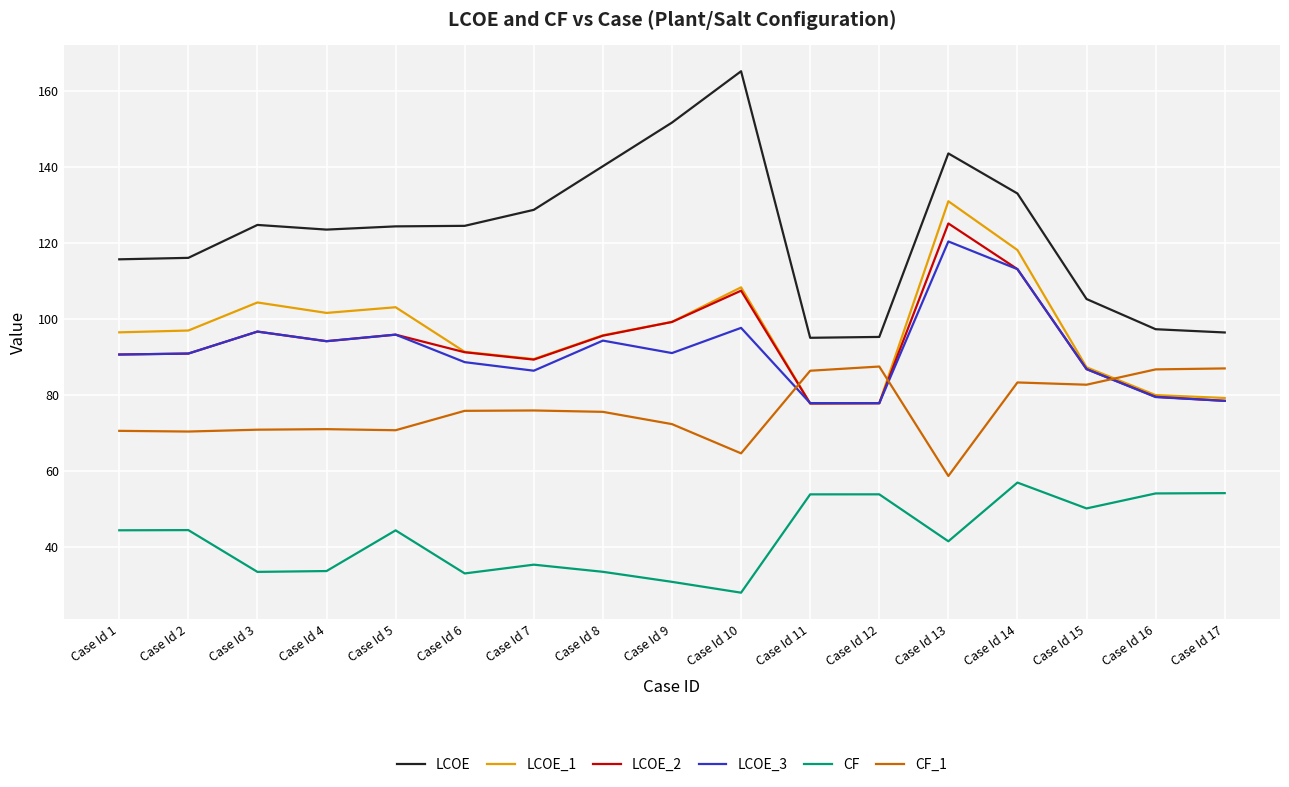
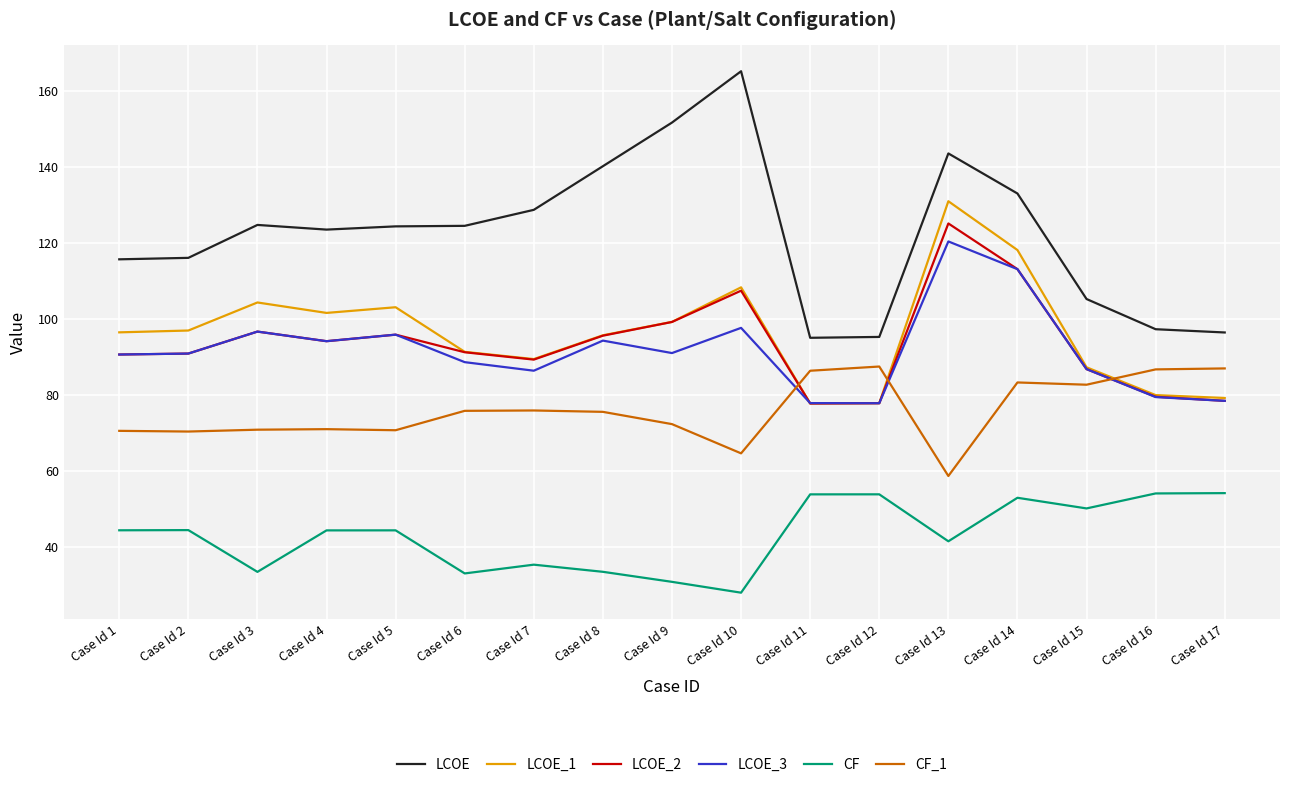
CF, Case Id 4: 34 -> 44
CF, Case Id 14: 57 -> 53
